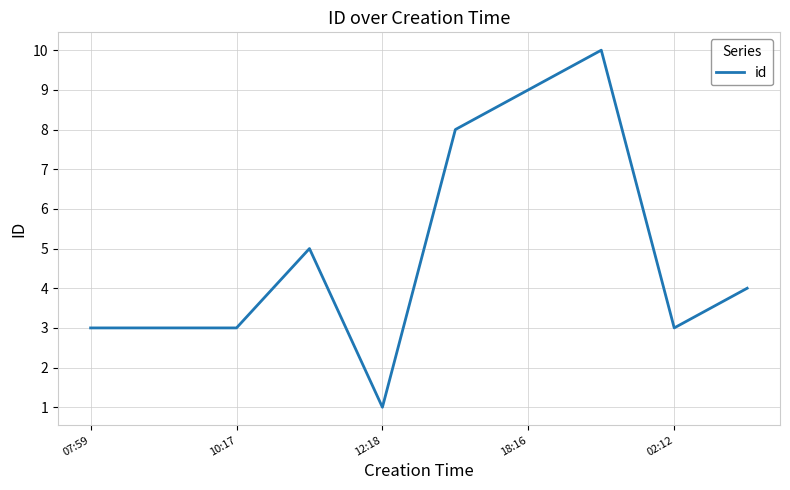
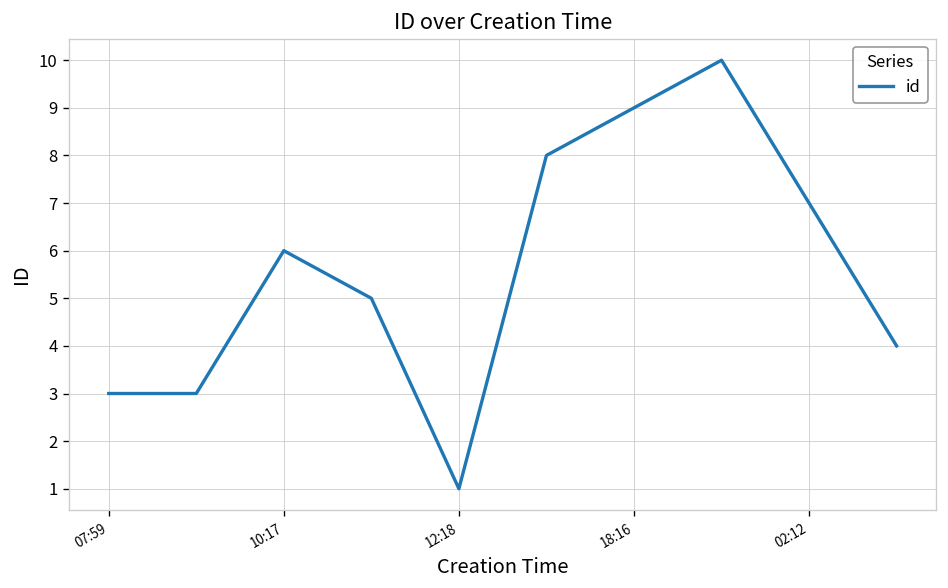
10:17: 3 -> 6
02:12: 3 -> 7
